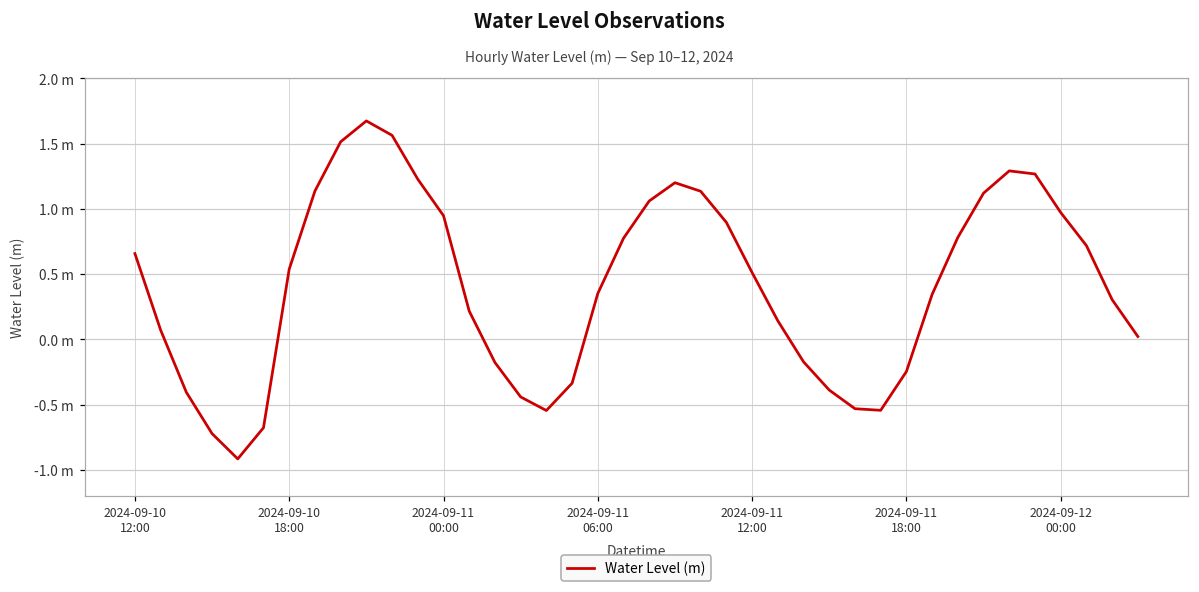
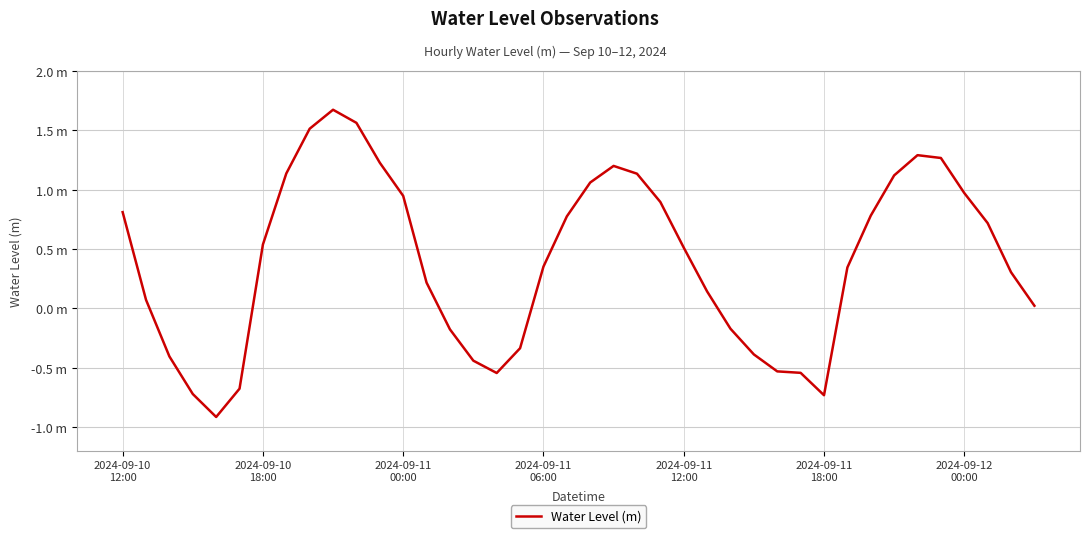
2024-09-10 12:00: 0.66 m -> 0.81 m
2024-09-11 18:00: -0.25 m -> -0.73 m
